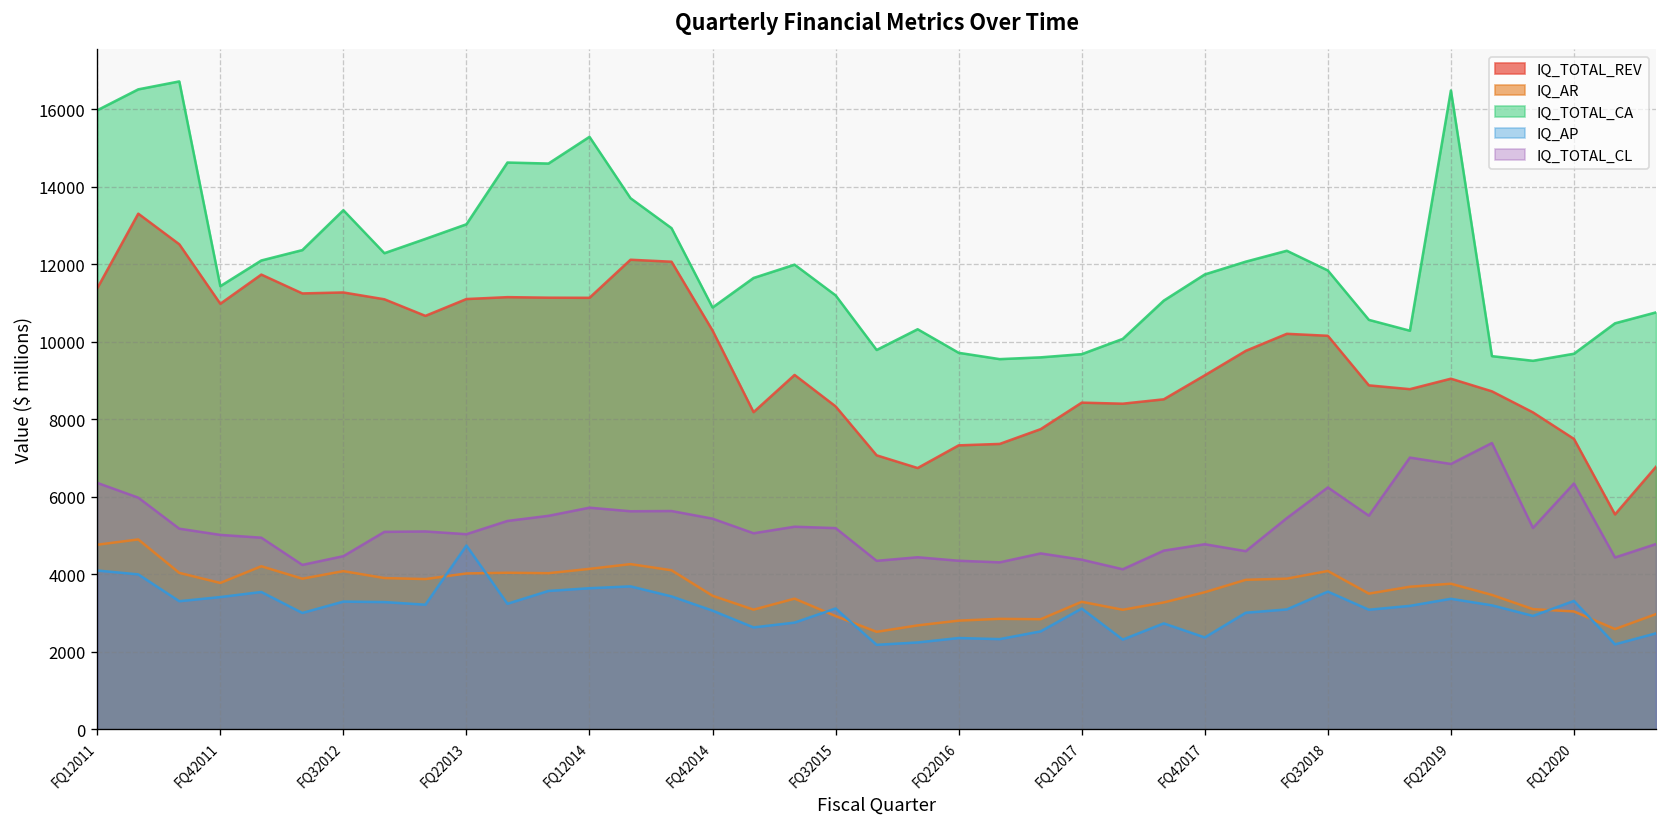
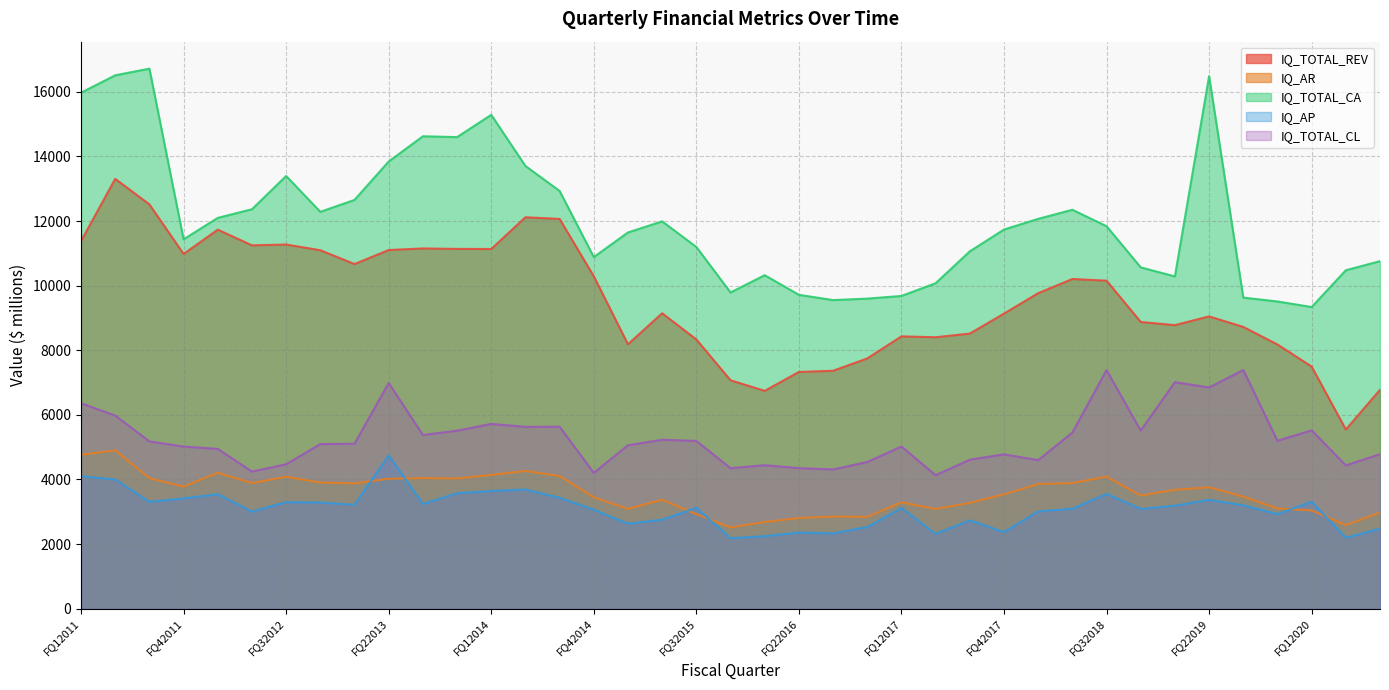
IQ_TOTAL_CA, FQ22013: 13000 -> 13800
IQ_TOTAL_CL, FQ22013: 5000 -> 7000
IQ_TOTAL_CL, FQ42014: 5400 -> 4200
IQ_TOTAL_CL, FQ12017: 4400 -> 5000
IQ_TOTAL_CL, FQ32018: 6200 -> 7400
IQ_TOTAL_CA, FQ12020: 9700 -> 9300
IQ_TOTAL_CL, FQ12020: 6300 -> 5500
